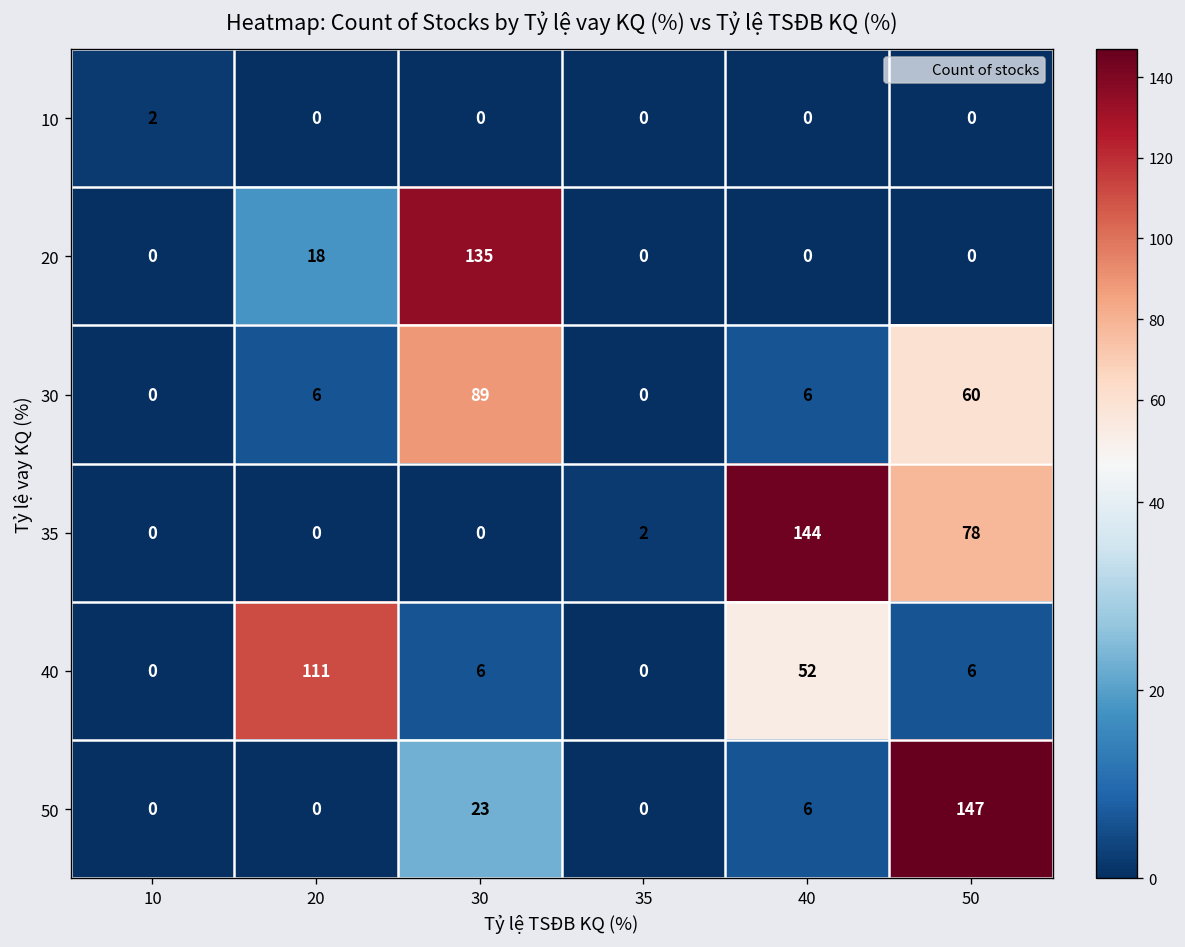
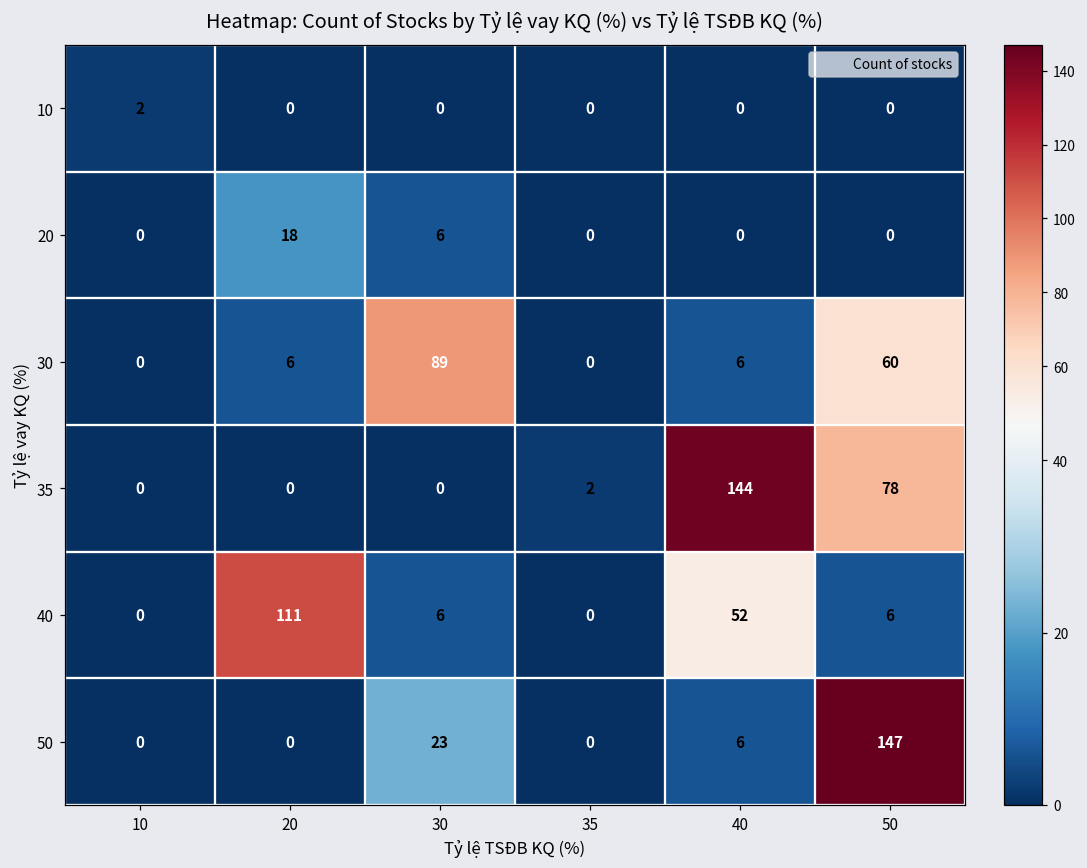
20, 30: 135 -> 6
